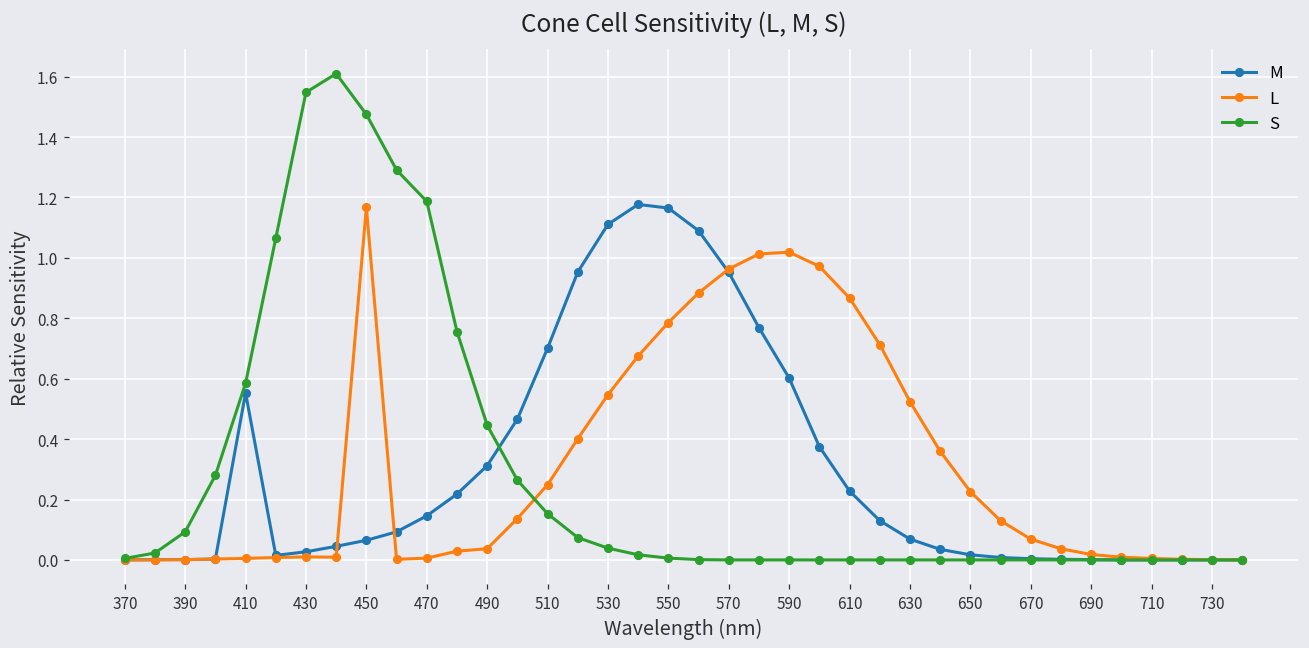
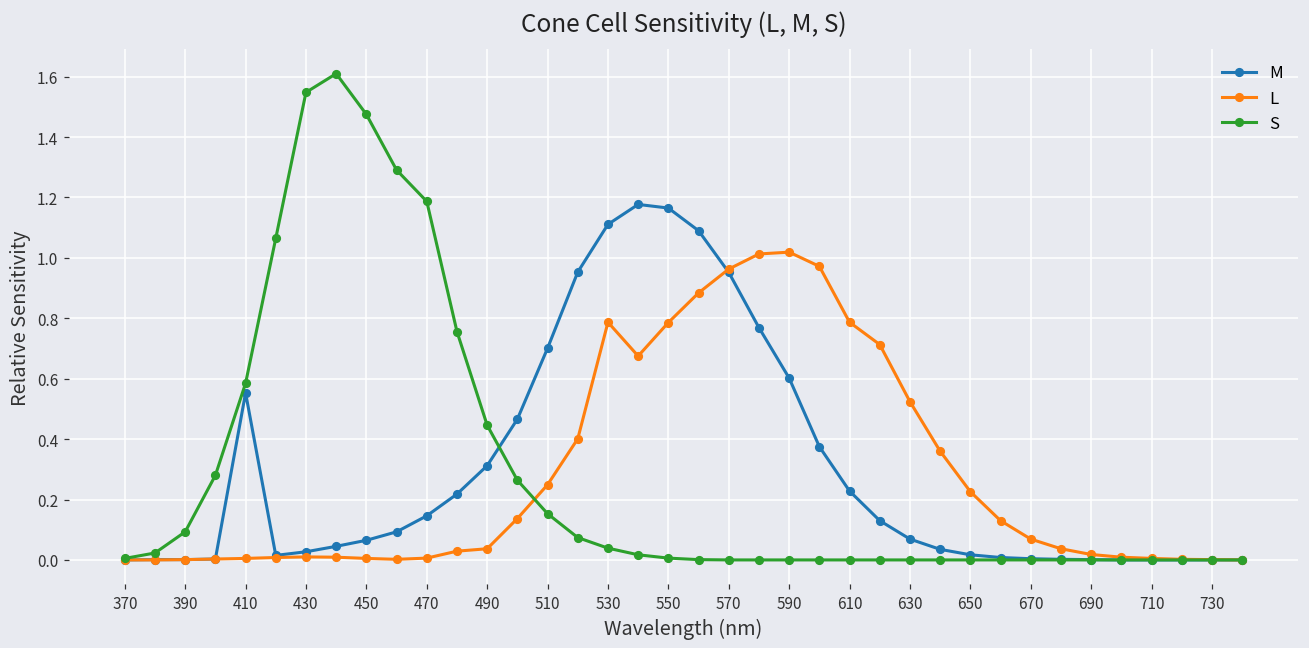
L, 450: 1.17 -> 0.01
L, 530: 0.55 -> 0.79
L, 610: 0.87 -> 0.79
